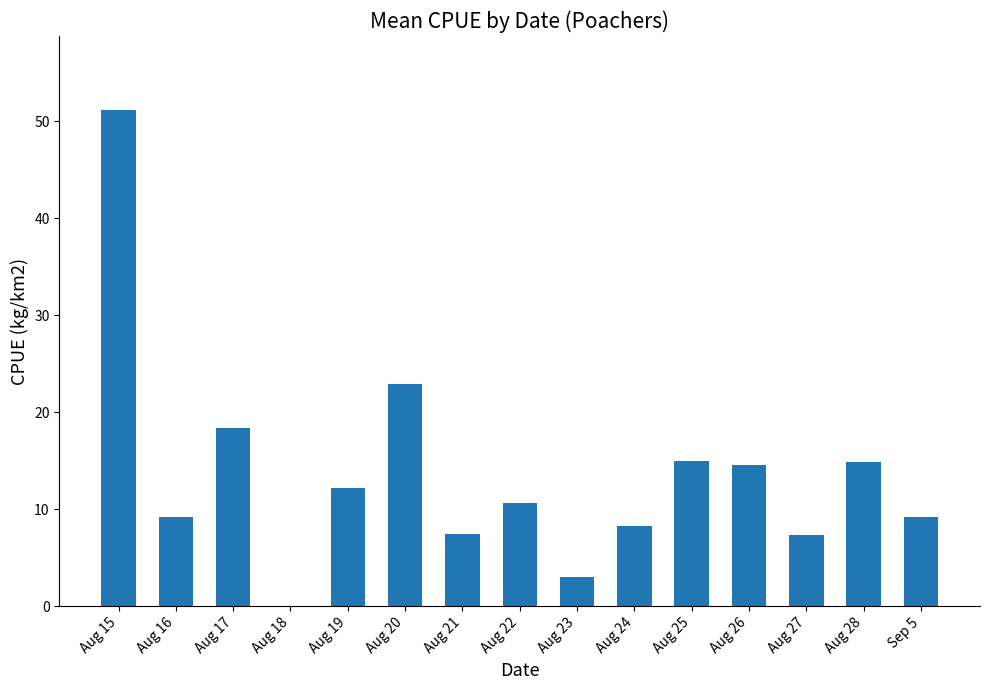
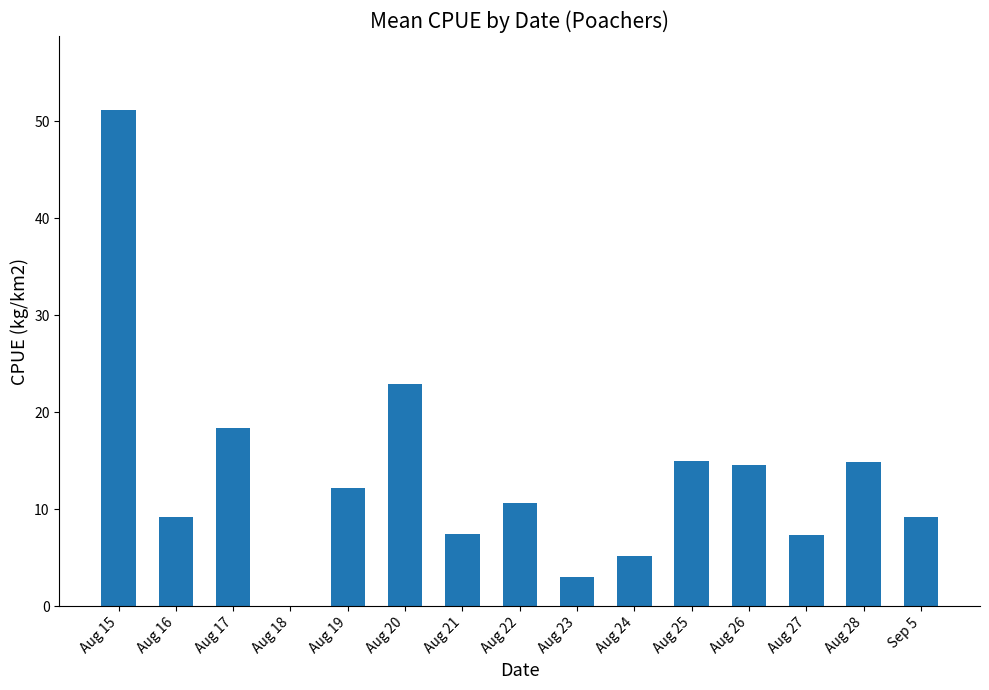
Aug 24: 8 -> 5
